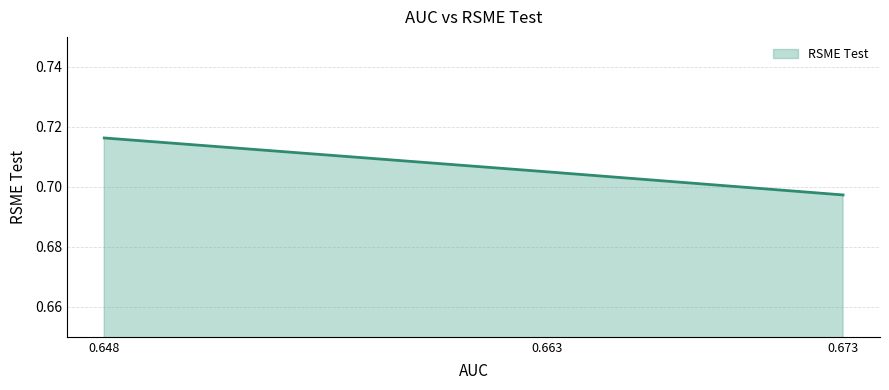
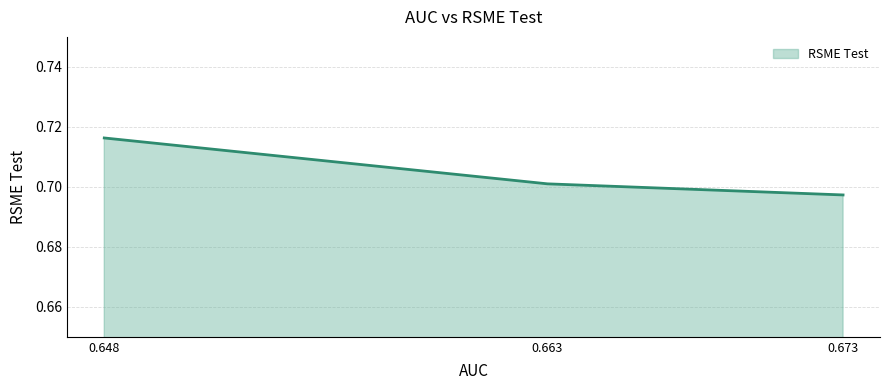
0.663: 0.705 -> 0.701
